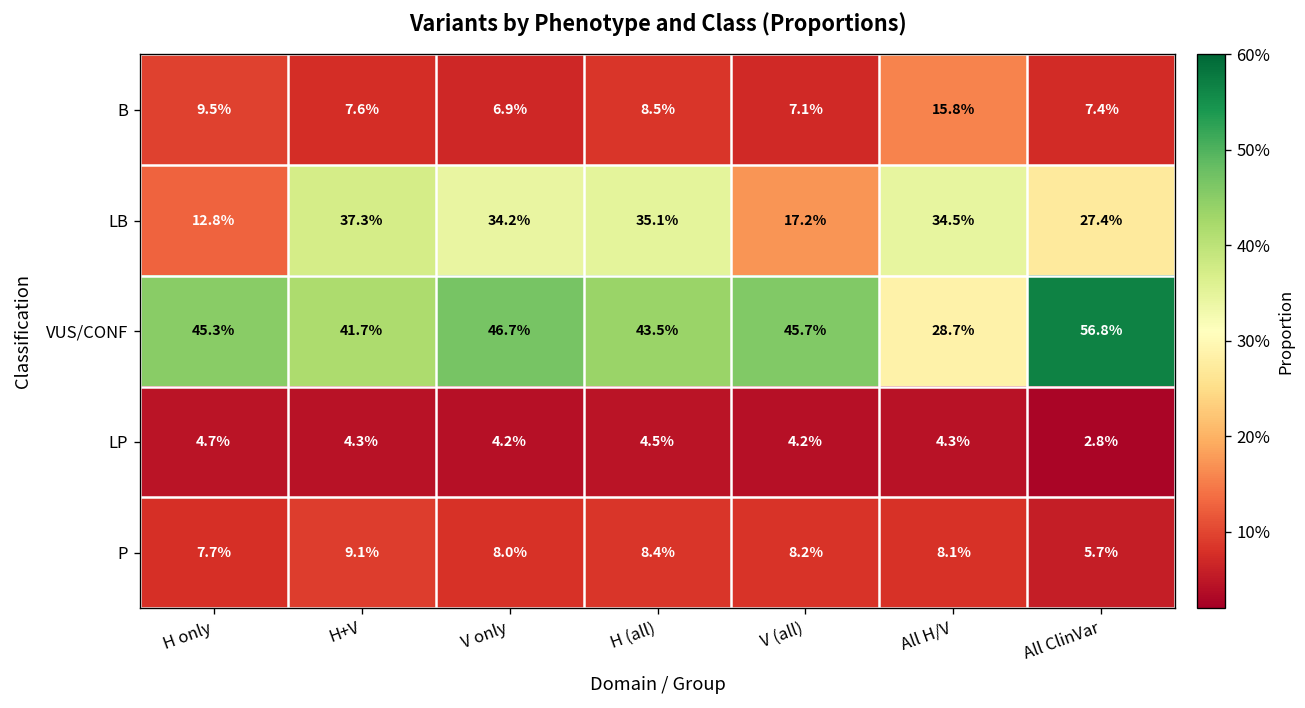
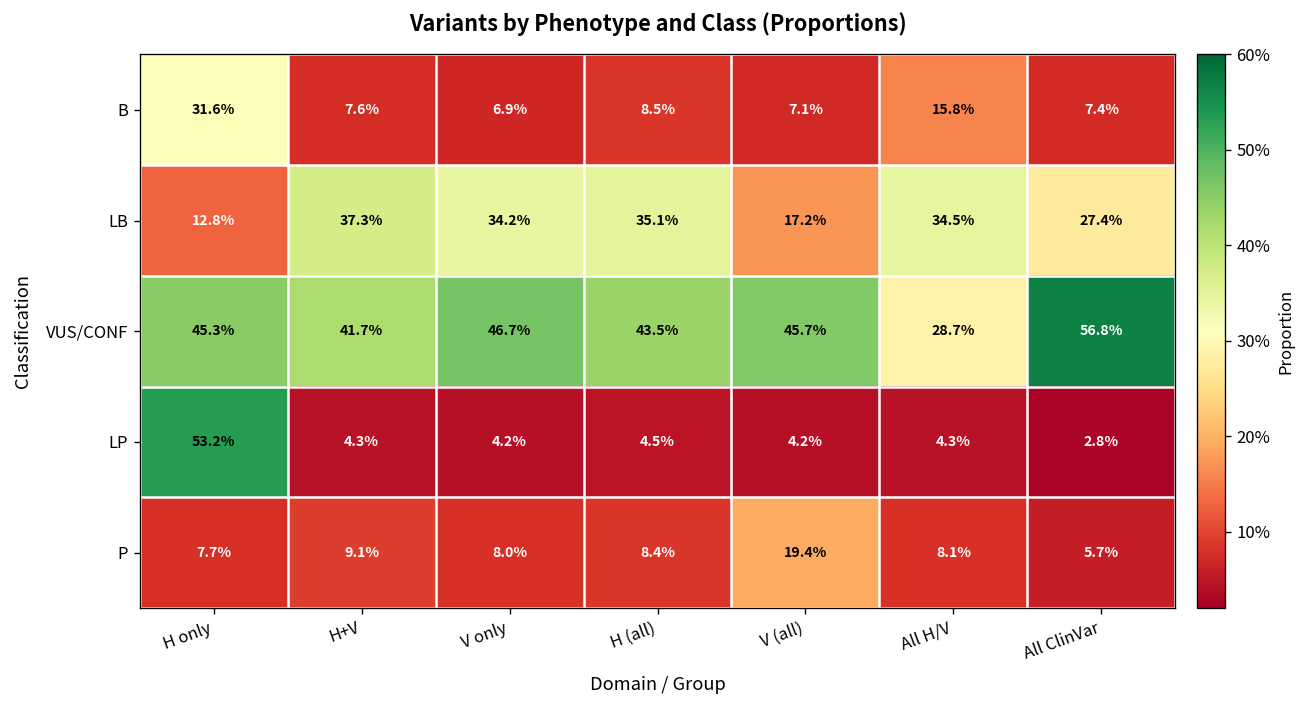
B, H only: 9.5% -> 31.6%
LP, H only: 4.7% -> 53.2%
P, V (all): 8.2% -> 19.4%
